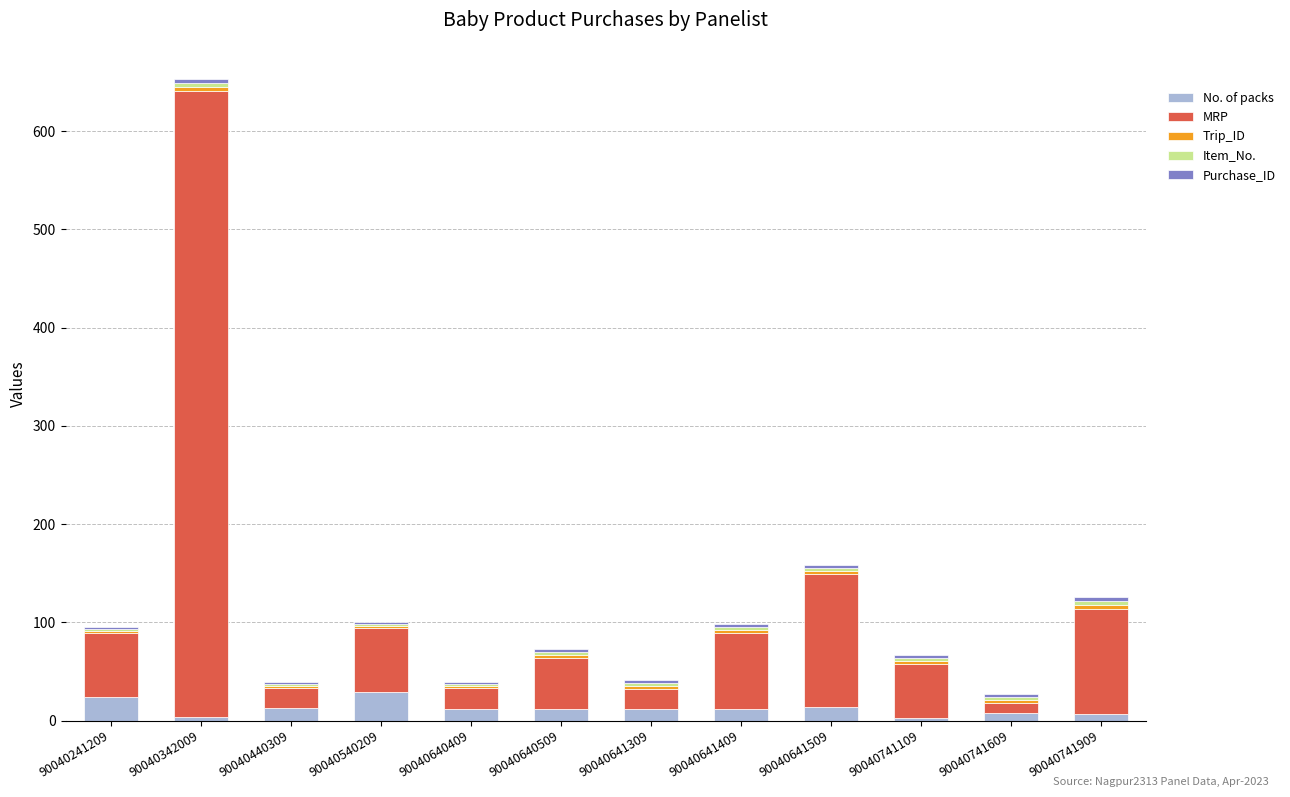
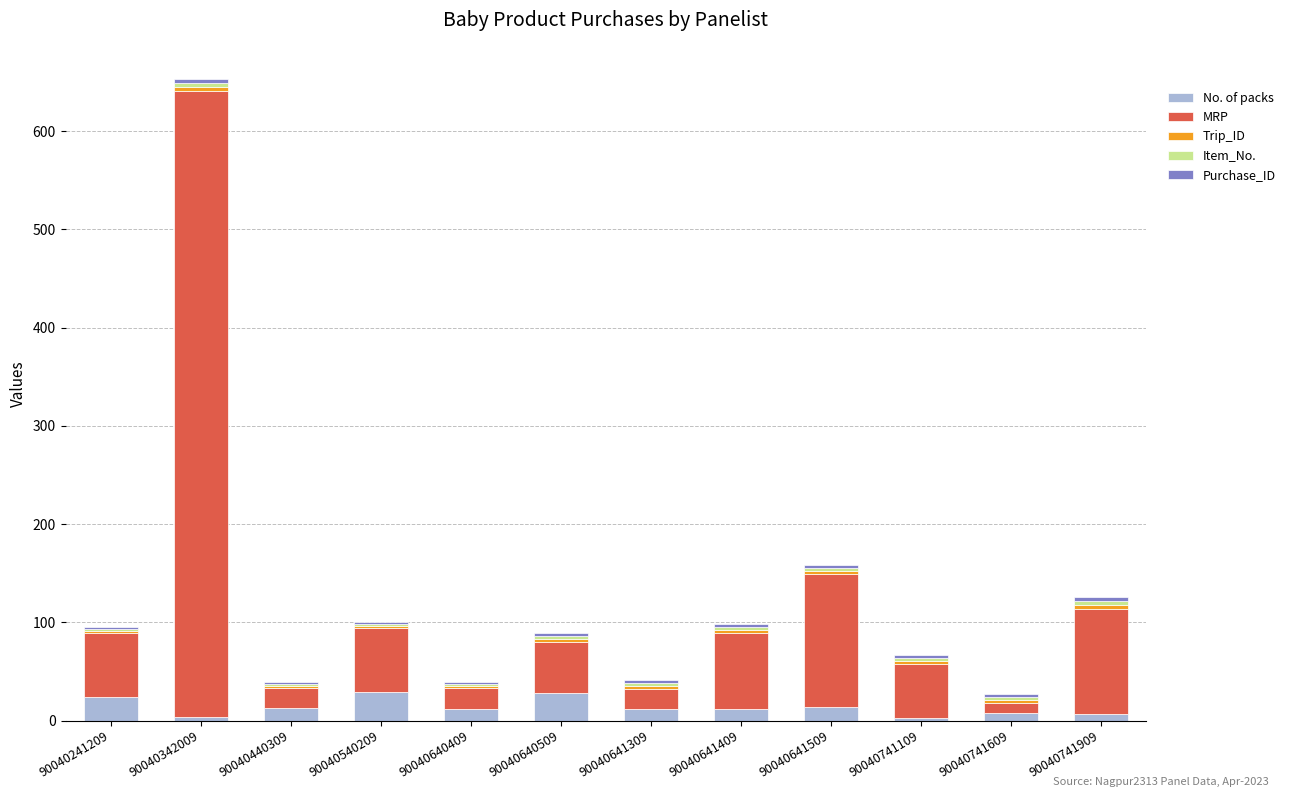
No. of packs, 90040640509: 10 -> 30
